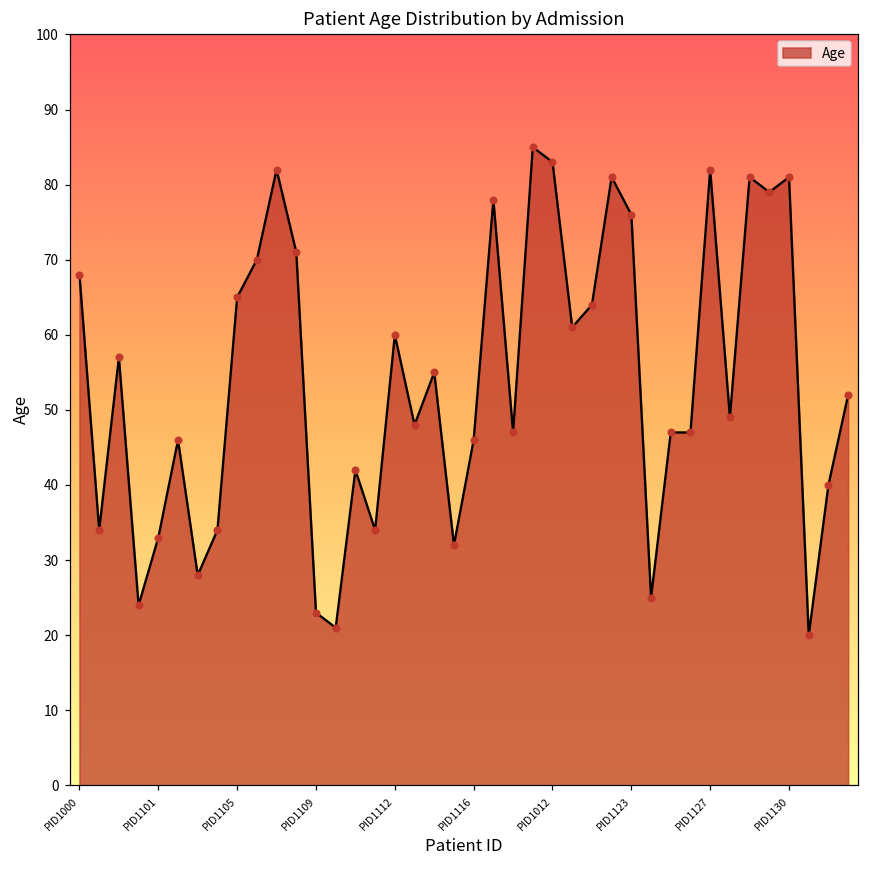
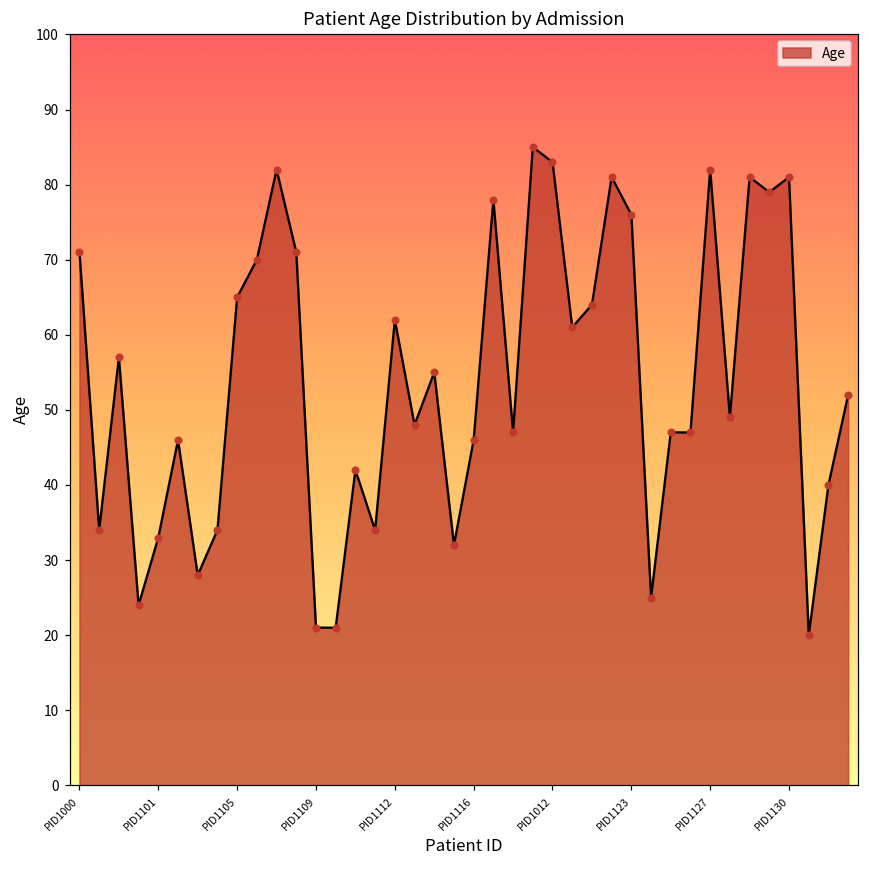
PID1000: 68 -> 71
PID1109: 23 -> 21
PID1112: 60 -> 62
